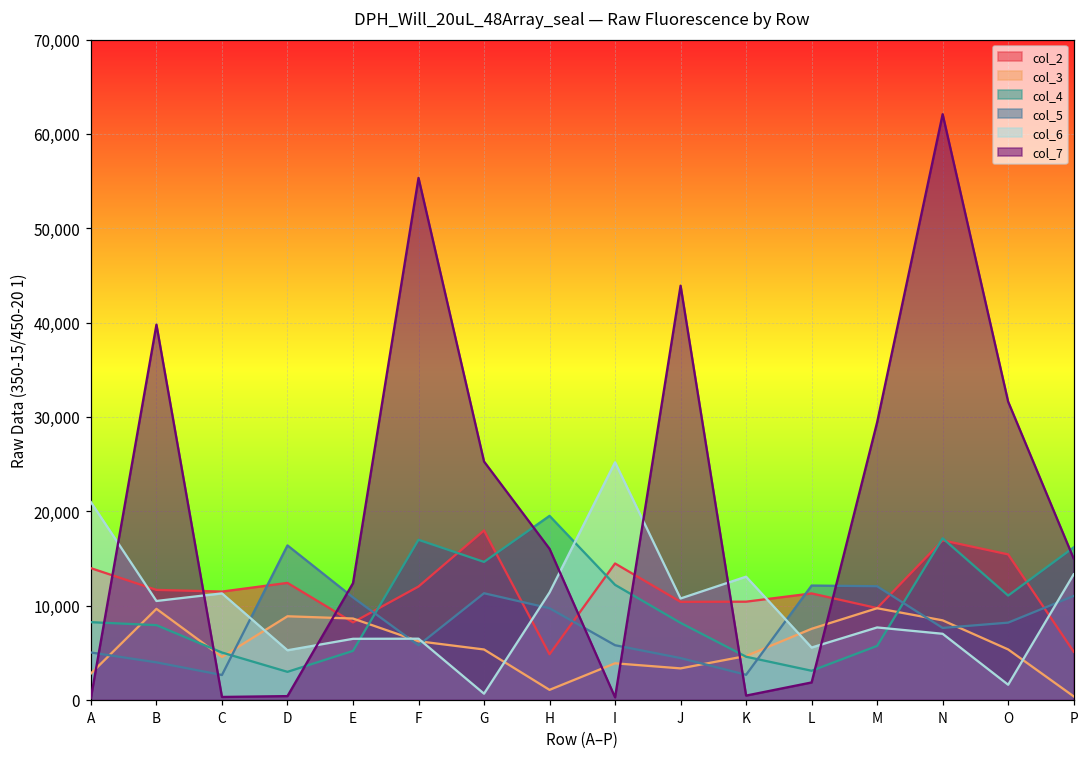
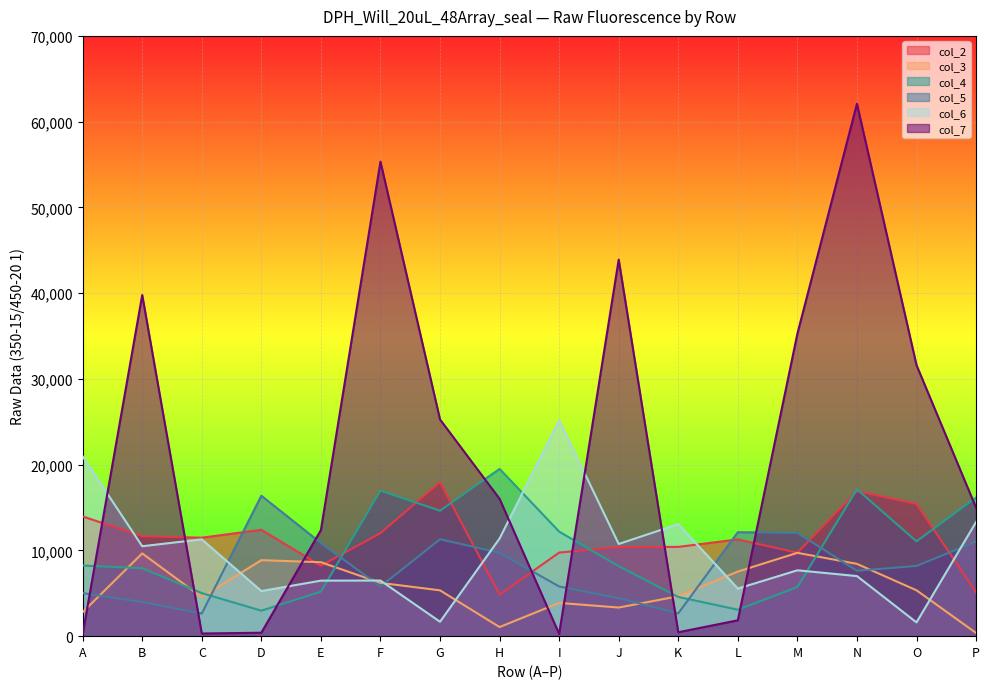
col_6, G: 1,000 -> 2,000
col_2, I: 14,000 -> 10,000
col_7, M: 29,000 -> 35,000
